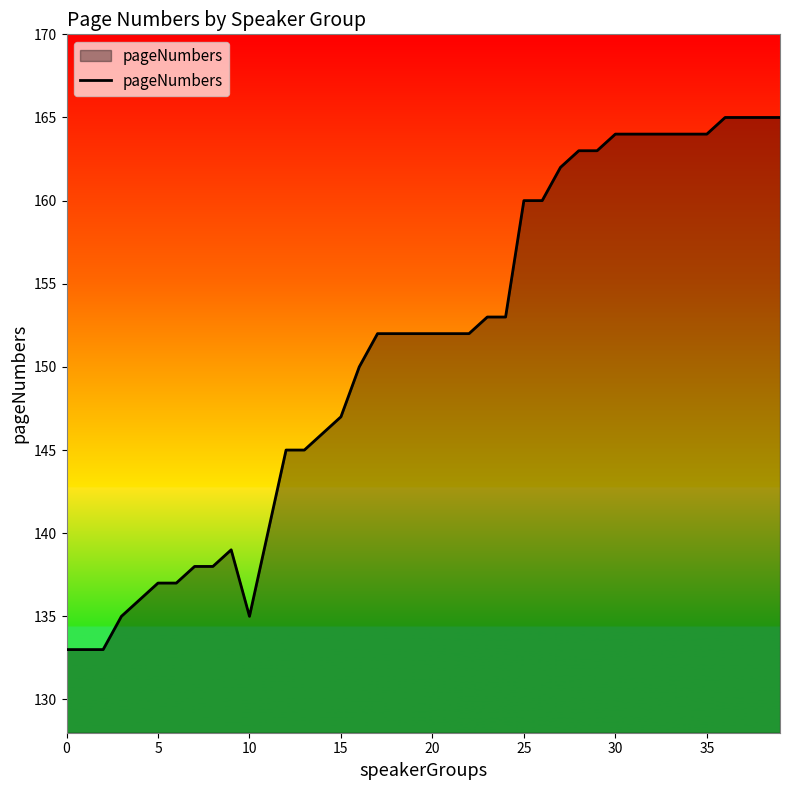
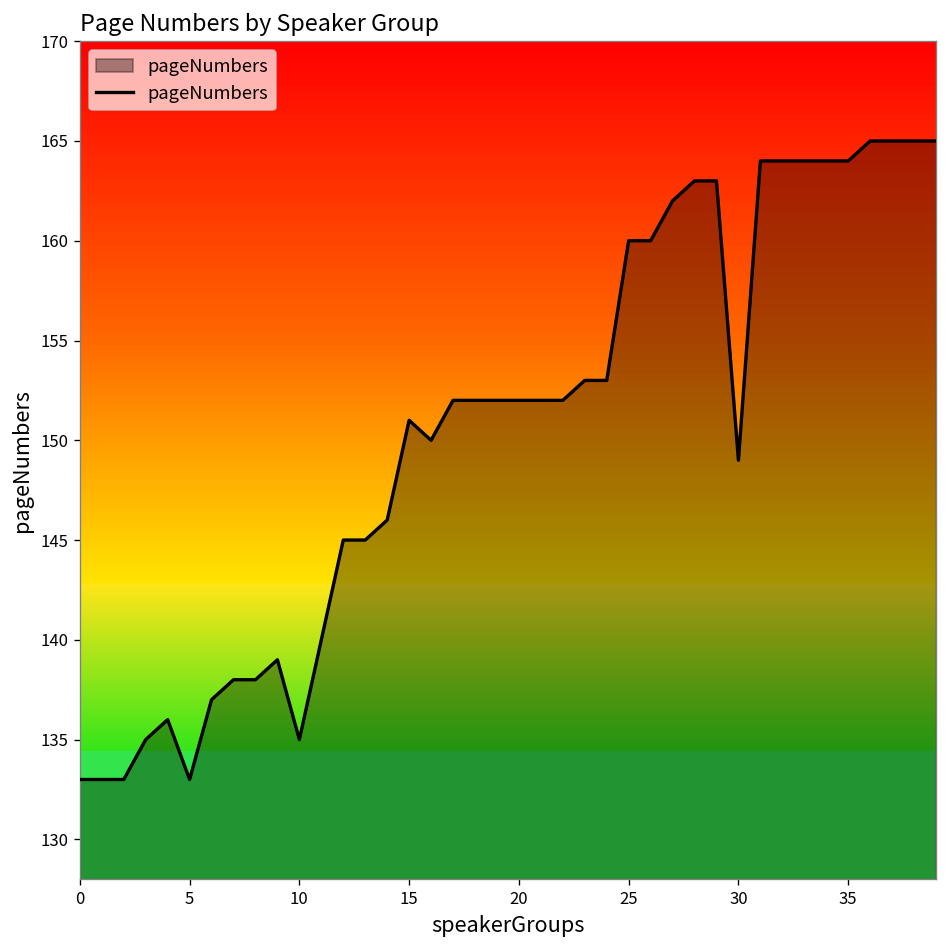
5: 137 -> 133
15: 147 -> 151
30: 164 -> 149
